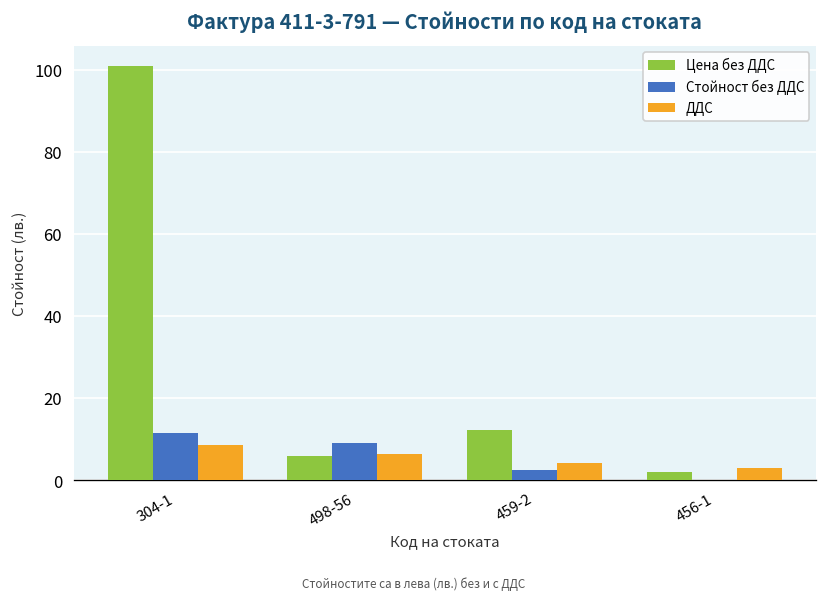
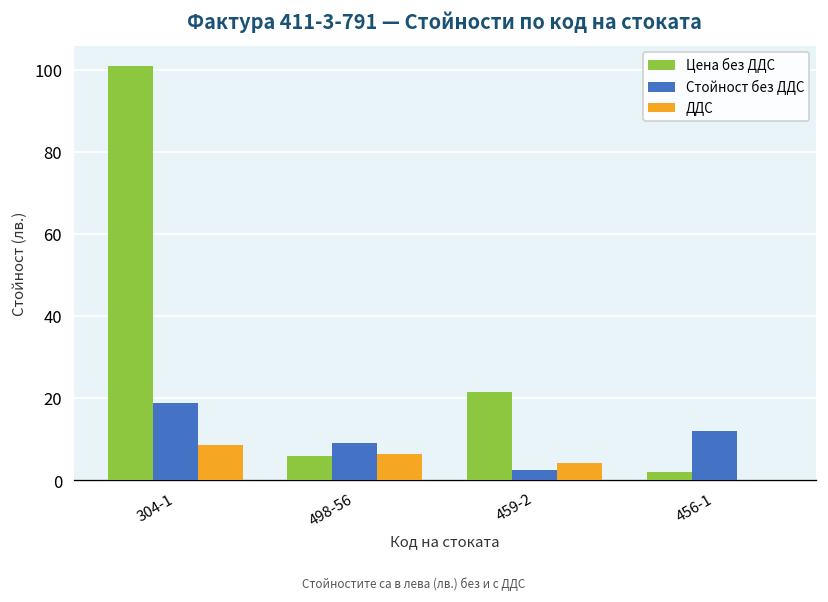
Стойност без ДДС, 304-1: 12 -> 19
Цена без ДДС, 459-2: 12 -> 21
Стойност без ДДС, 456-1: 0 -> 12
ДДС, 456-1: 3 -> 0
